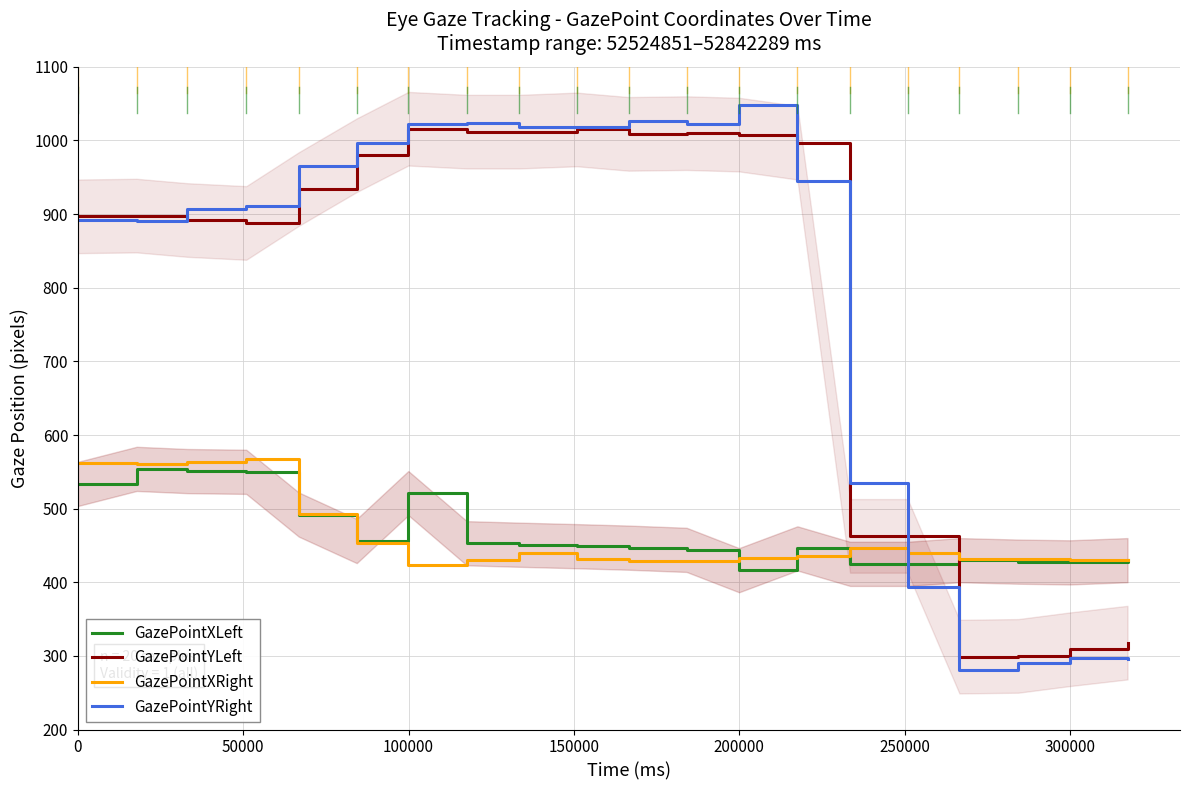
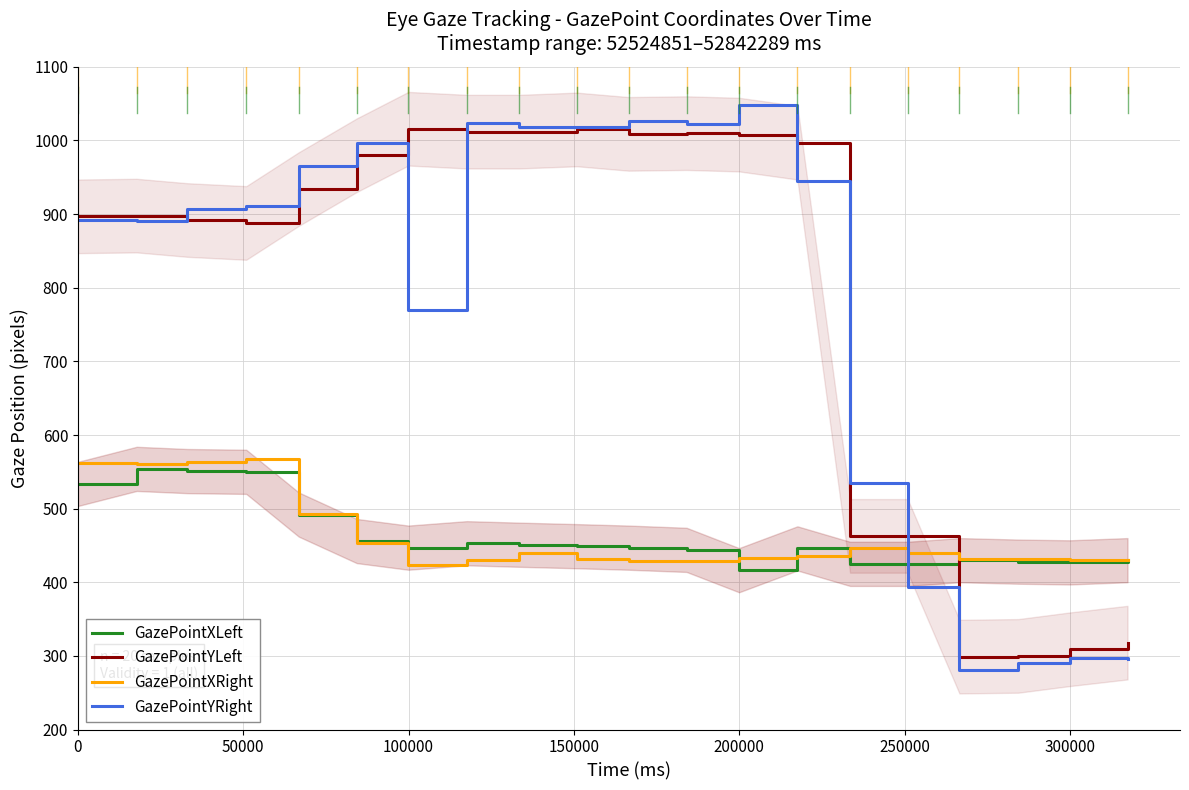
GazePointXLeft, 100000: 520 -> 450
GazePointYRight, 100000: 1020 -> 770
